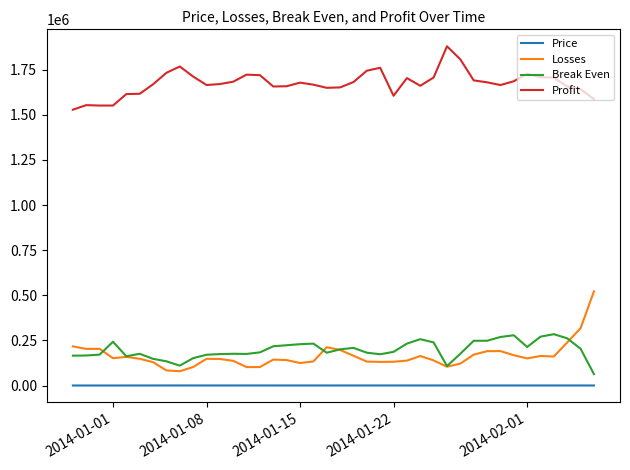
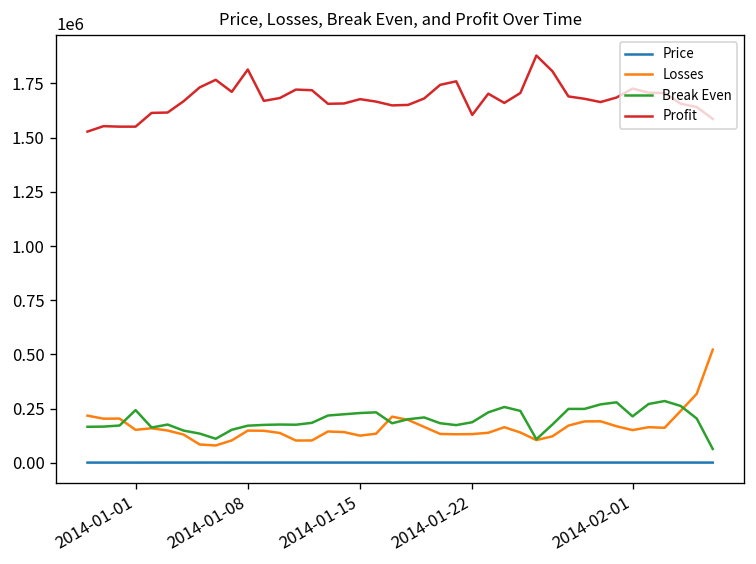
Profit, 2014-01-08: 1660000 -> 1810000
